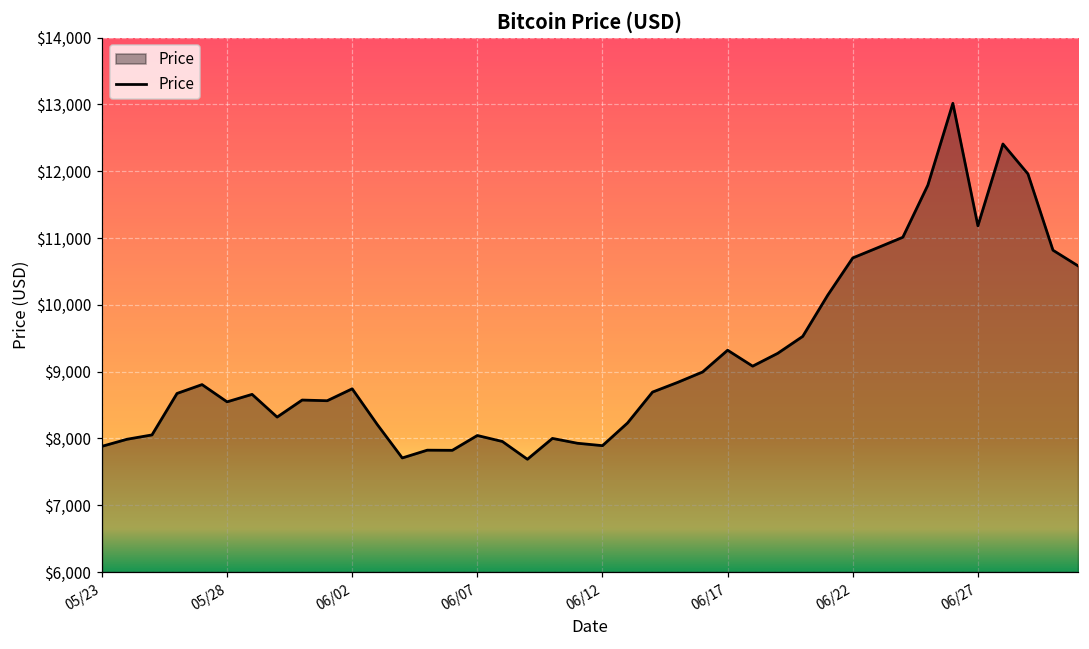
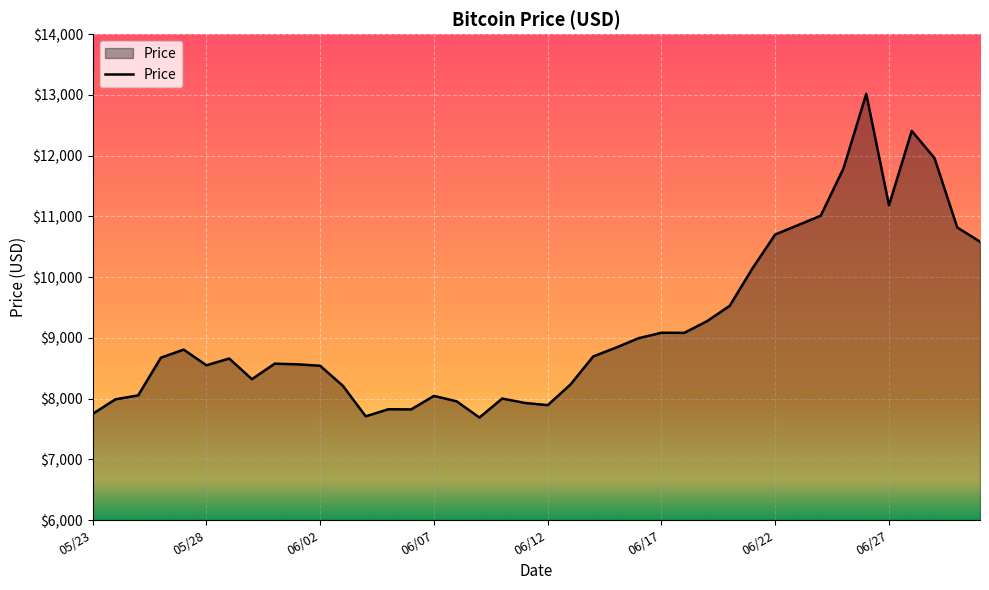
05/23: $7,900 -> $7,700
06/02: $8,700 -> $8,500
06/17: $9,300 -> $9,100
